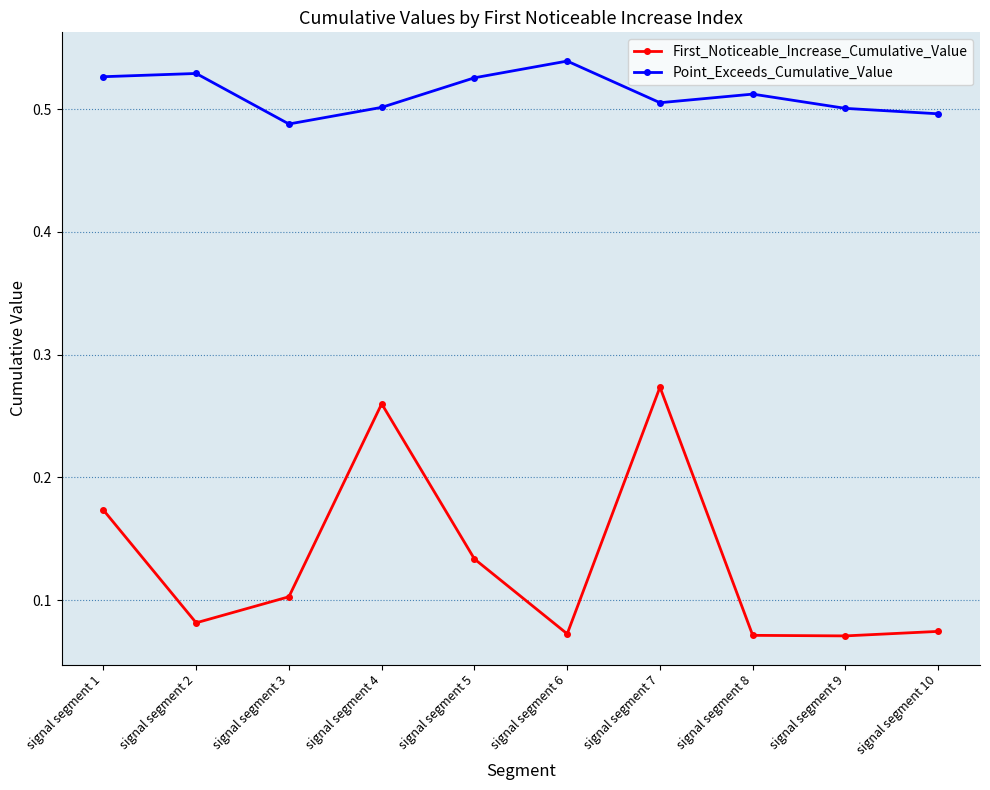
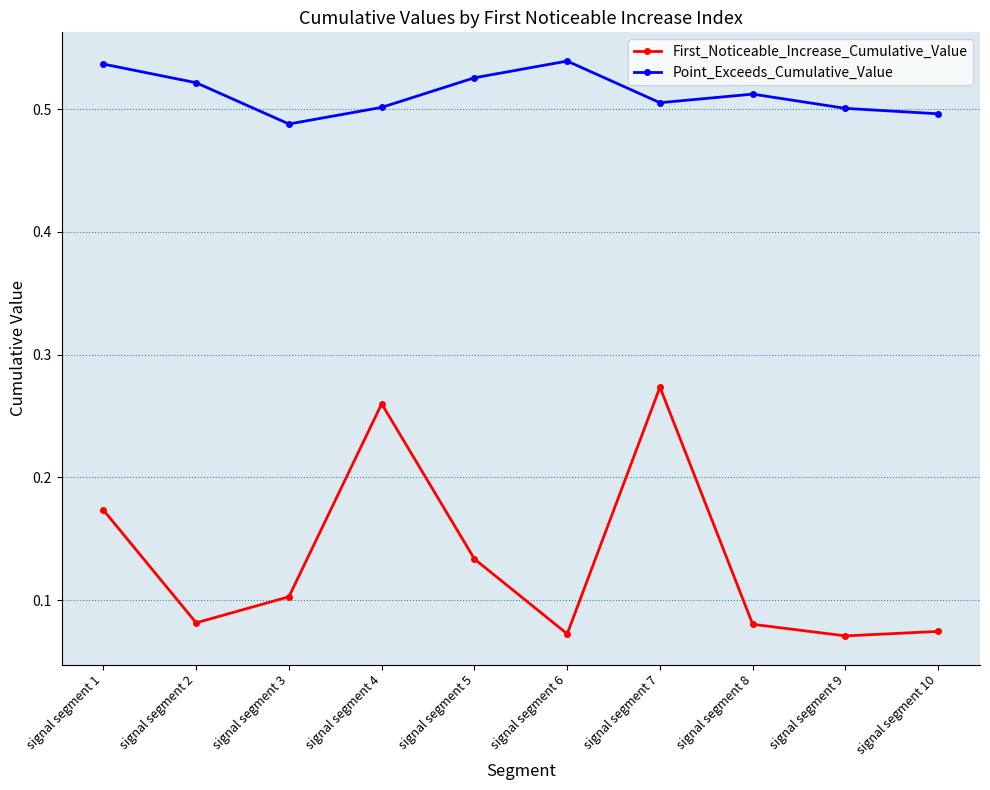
Point_Exceeds_Cumulative_Value, signal segment 1: 0.527 -> 0.537
Point_Exceeds_Cumulative_Value, signal segment 2: 0.529 -> 0.522
First_Noticeable_Increase_Cumulative_Value, signal segment 8: 0.071 -> 0.080
